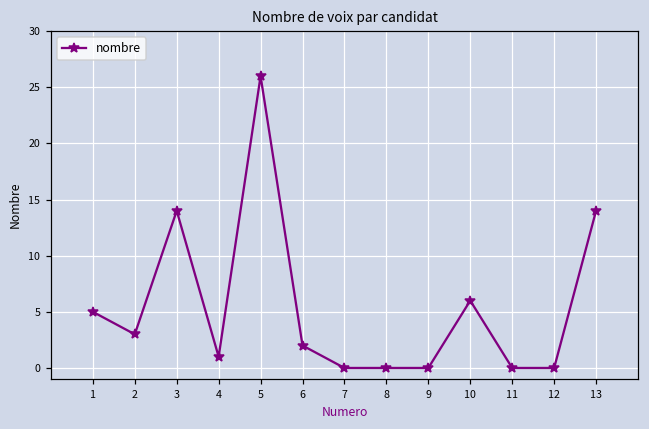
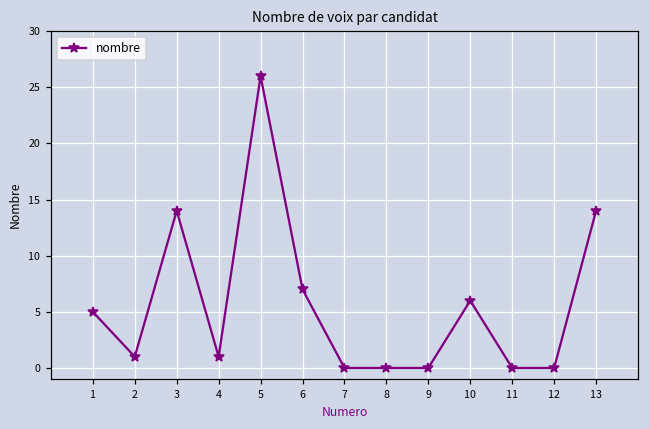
2: 3 -> 1
6: 2 -> 7
